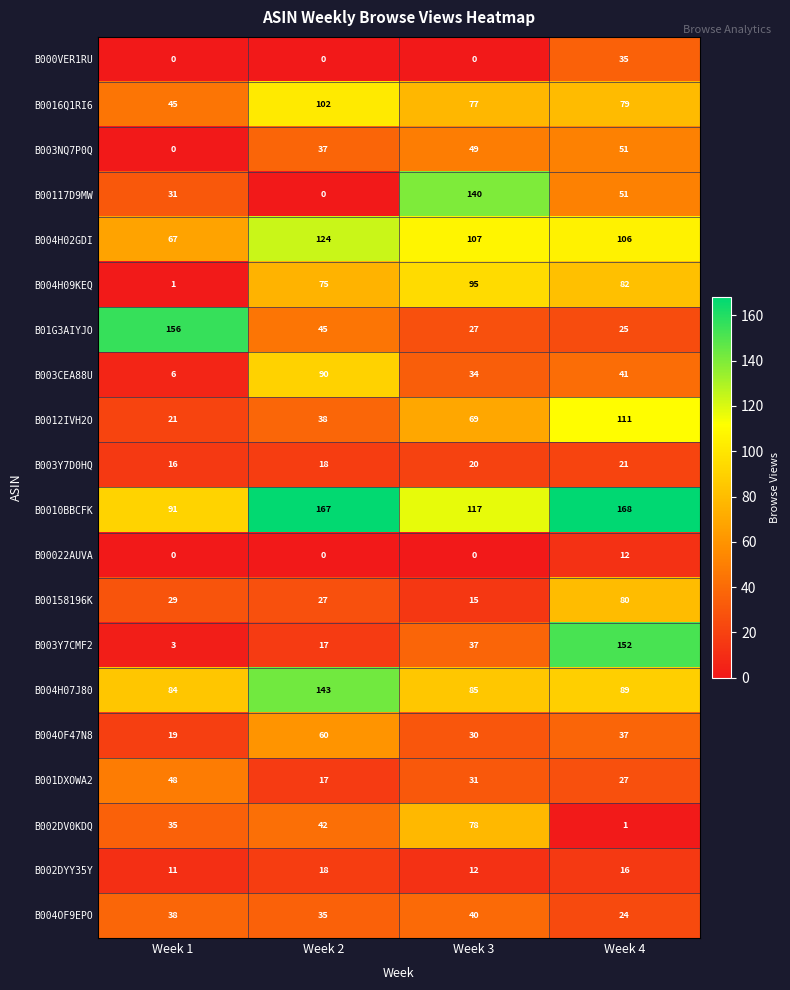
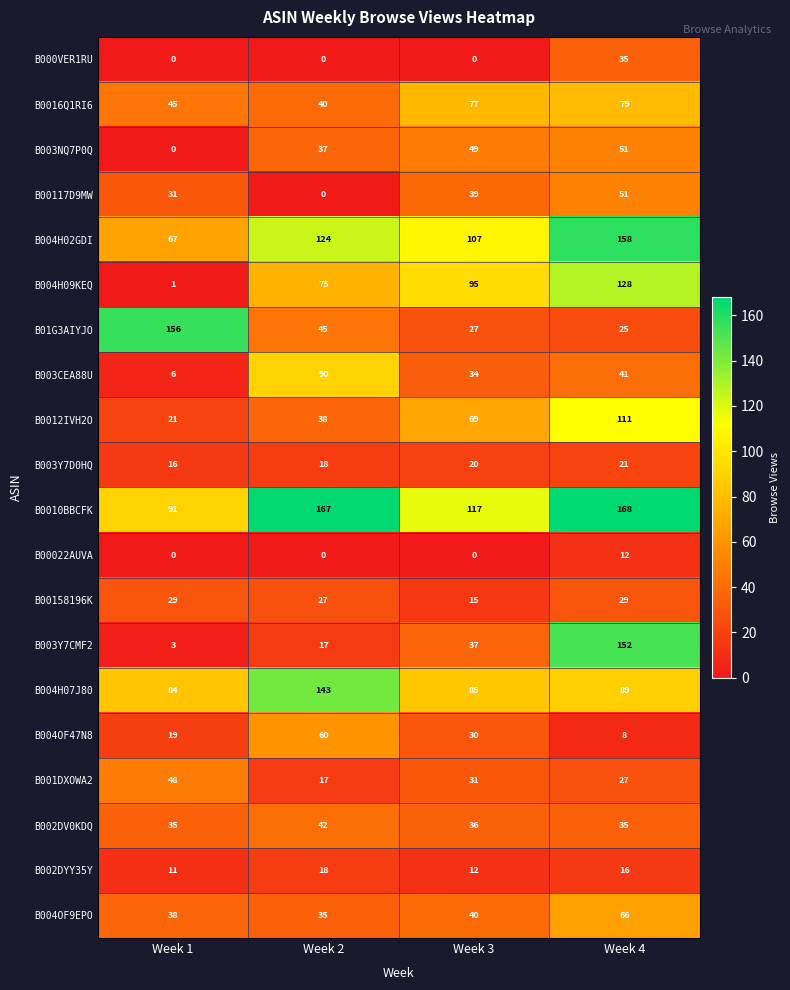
B0016Q1RI6, Week 2: 102 -> 40
B00117D9MW, Week 3: 140 -> 39
B004H02GDI, Week 4: 106 -> 158
B004H09KEQ, Week 4: 82 -> 128
B00158196K, Week 4: 80 -> 29
B004OF47N8, Week 4: 37 -> 8
B002DV0KDQ, Week 3: 78 -> 36
B002DV0KDQ, Week 4: 1 -> 35
B004OF9EPO, Week 4: 24 -> 66
